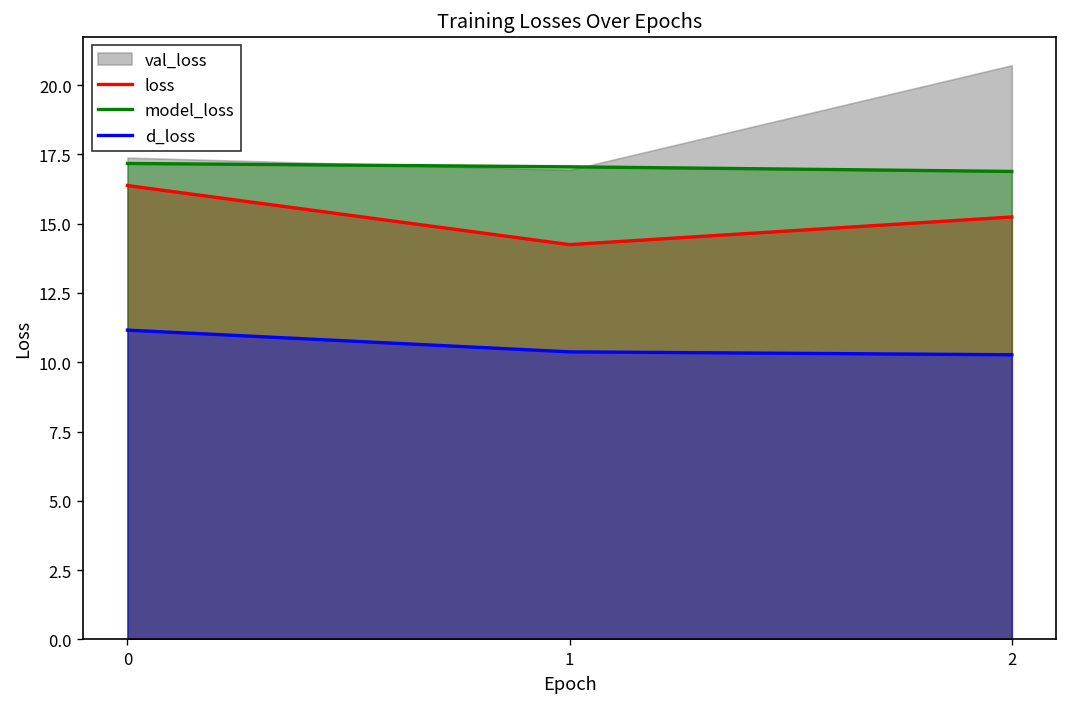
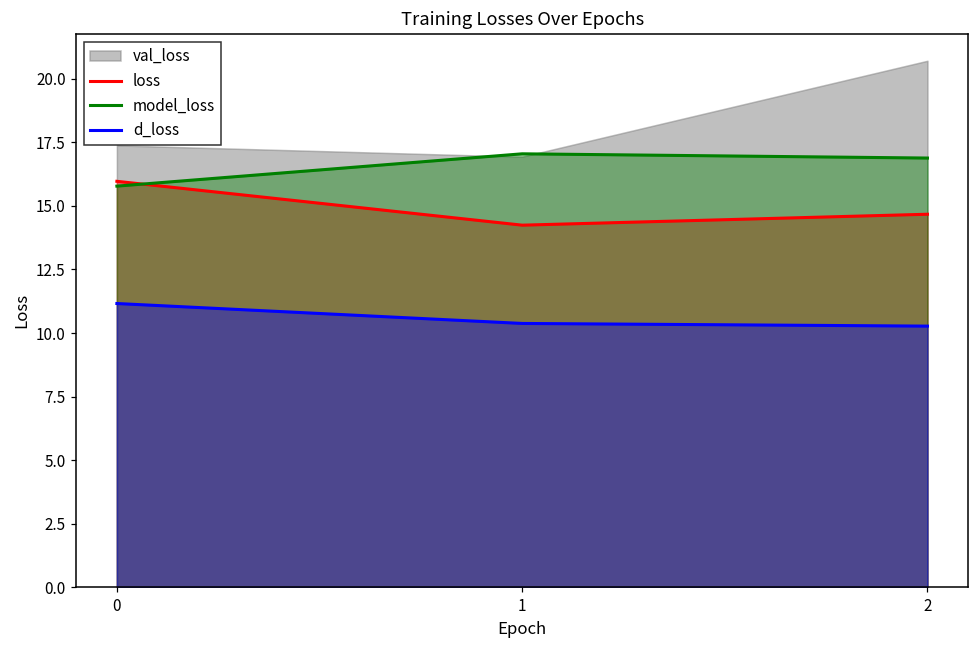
loss, 0: 16.4 -> 16.0
model_loss, 0: 17.2 -> 15.8
loss, 2: 15.2 -> 14.7
